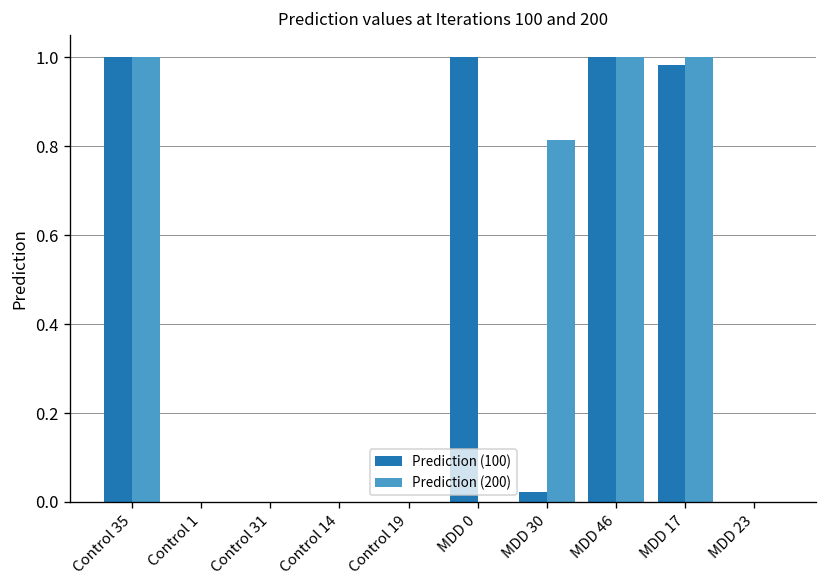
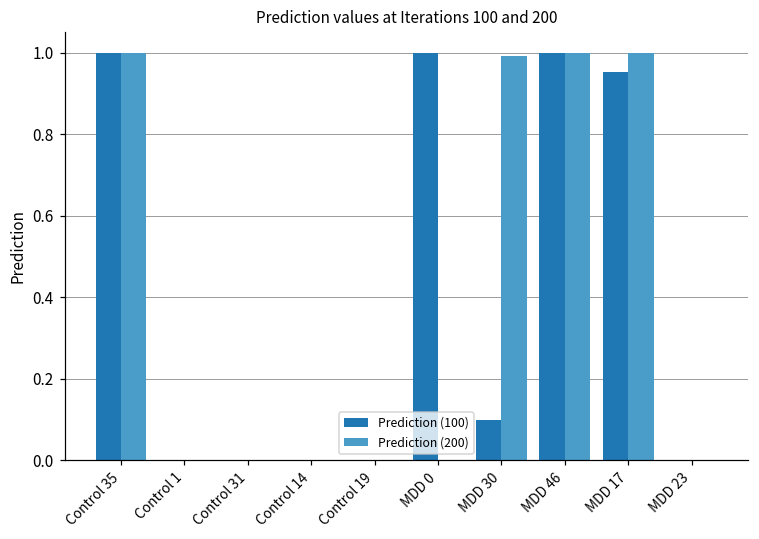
Prediction (100), MDD 30: 0.02 -> 0.10
Prediction (200), MDD 30: 0.81 -> 0.99
Prediction (100), MDD 17: 0.98 -> 0.95
